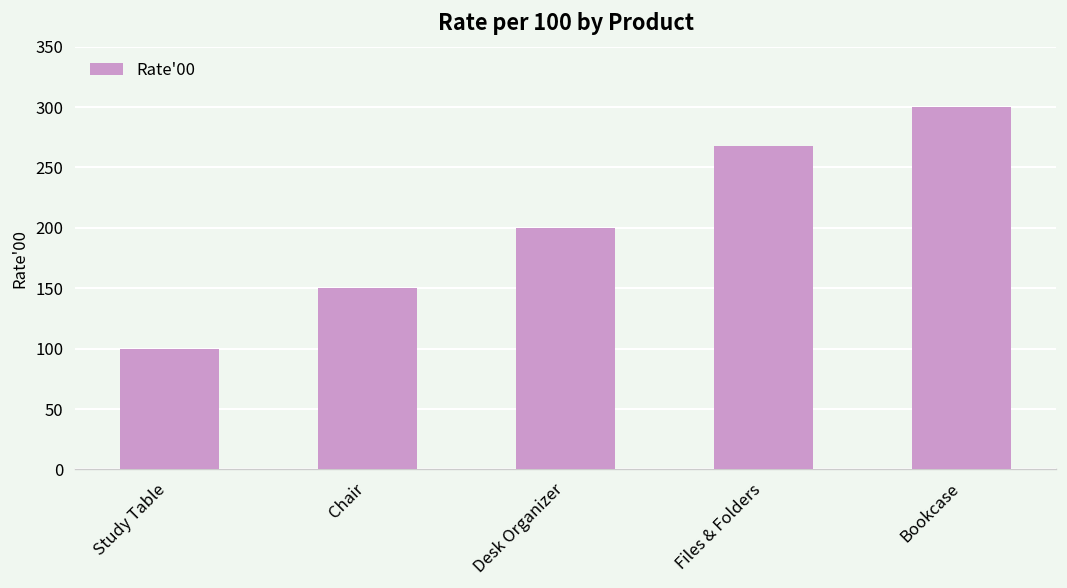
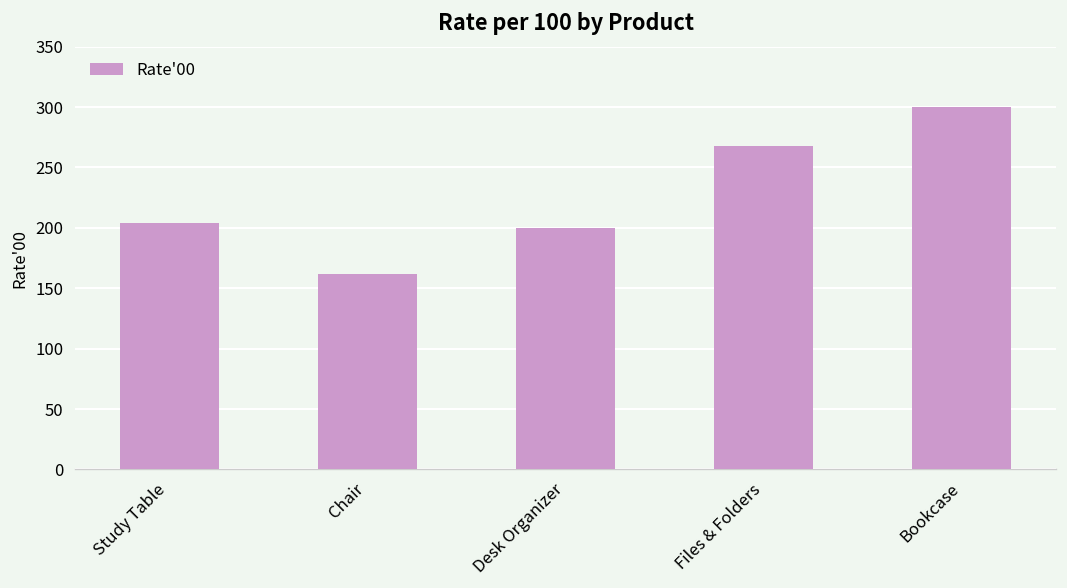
Study Table: 100 -> 204
Chair: 150 -> 162
